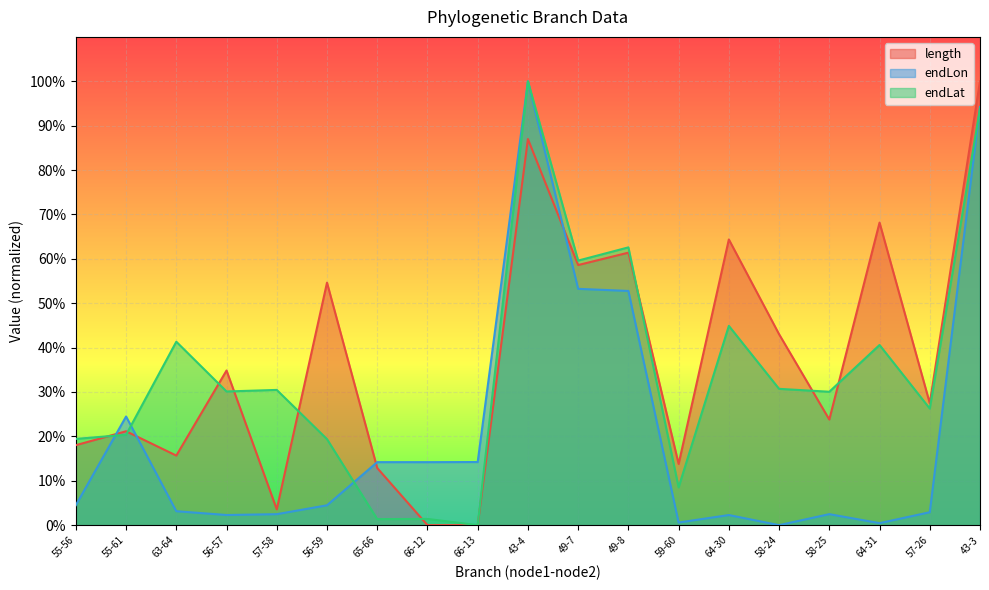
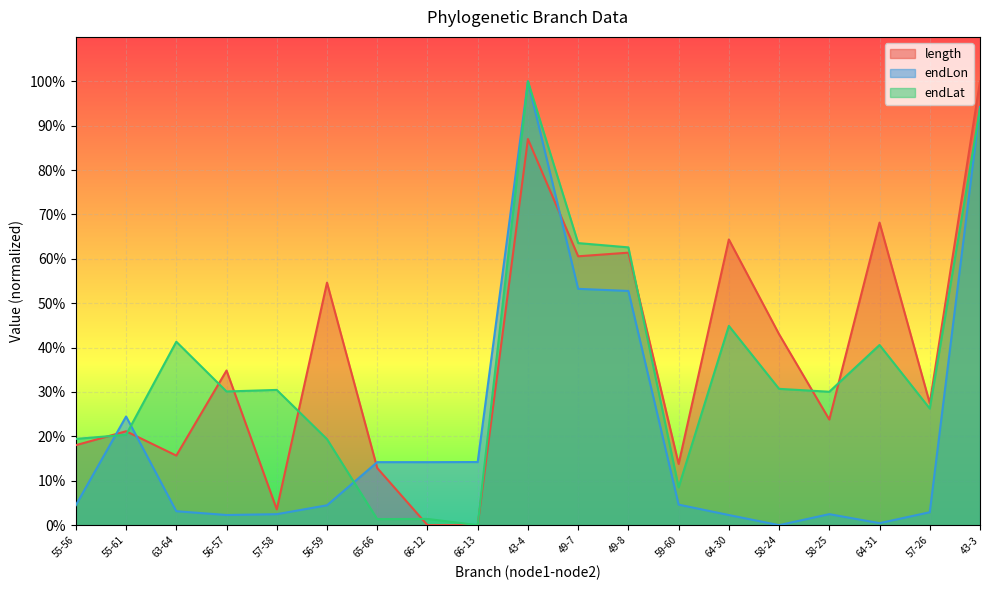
length, 49-7: 59% -> 61%
endLat, 49-7: 60% -> 64%
endLon, 59-60: 1% -> 5%
